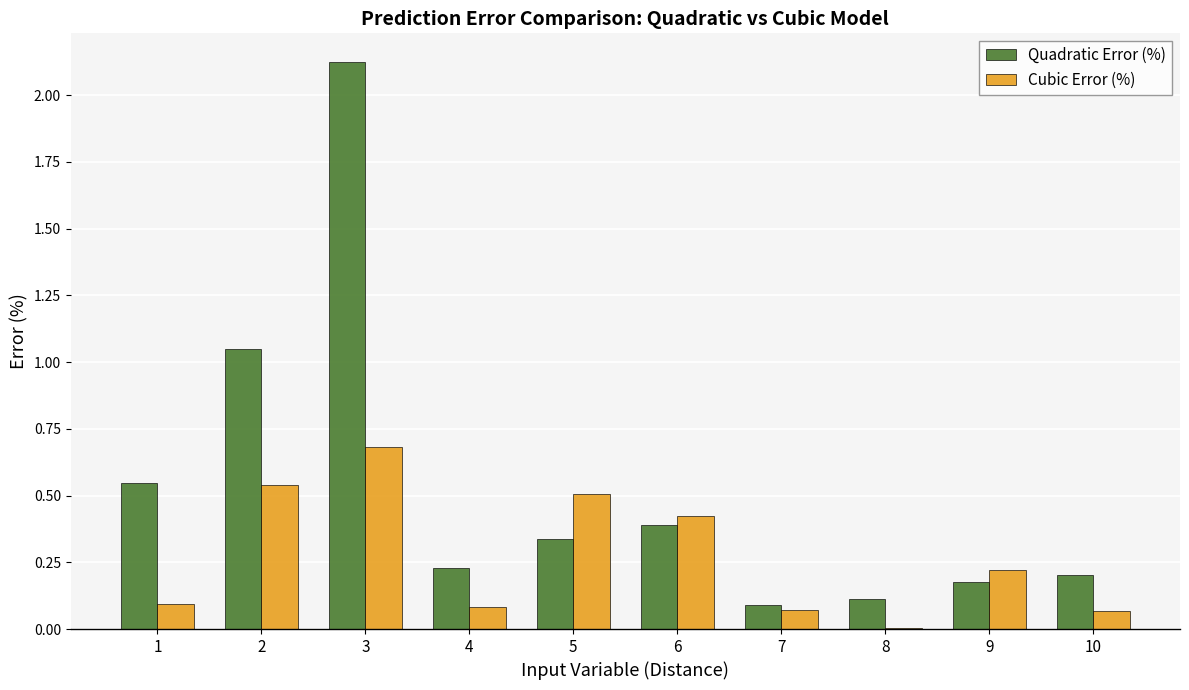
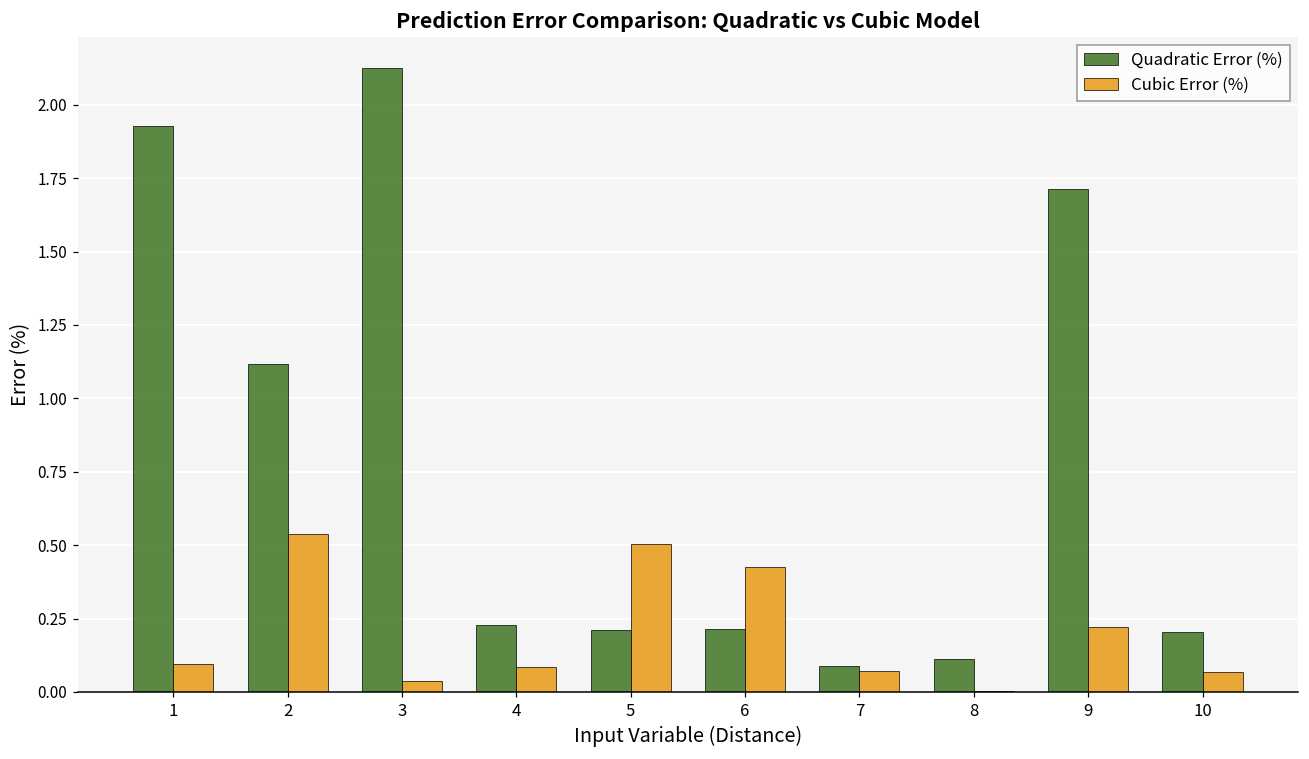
Quadratic Error (%), 1: 0.55 -> 1.93
Quadratic Error (%), 2: 1.05 -> 1.12
Cubic Error (%), 3: 0.68 -> 0.04
Quadratic Error (%), 5: 0.34 -> 0.21
Quadratic Error (%), 6: 0.39 -> 0.21
Quadratic Error (%), 9: 0.18 -> 1.71
